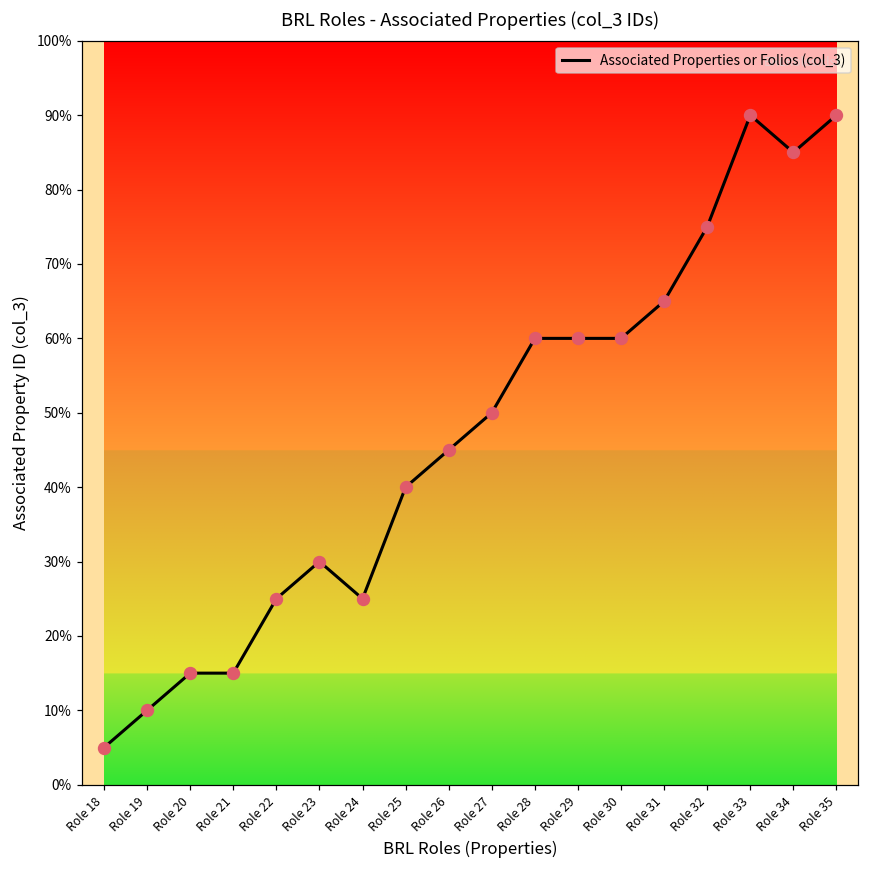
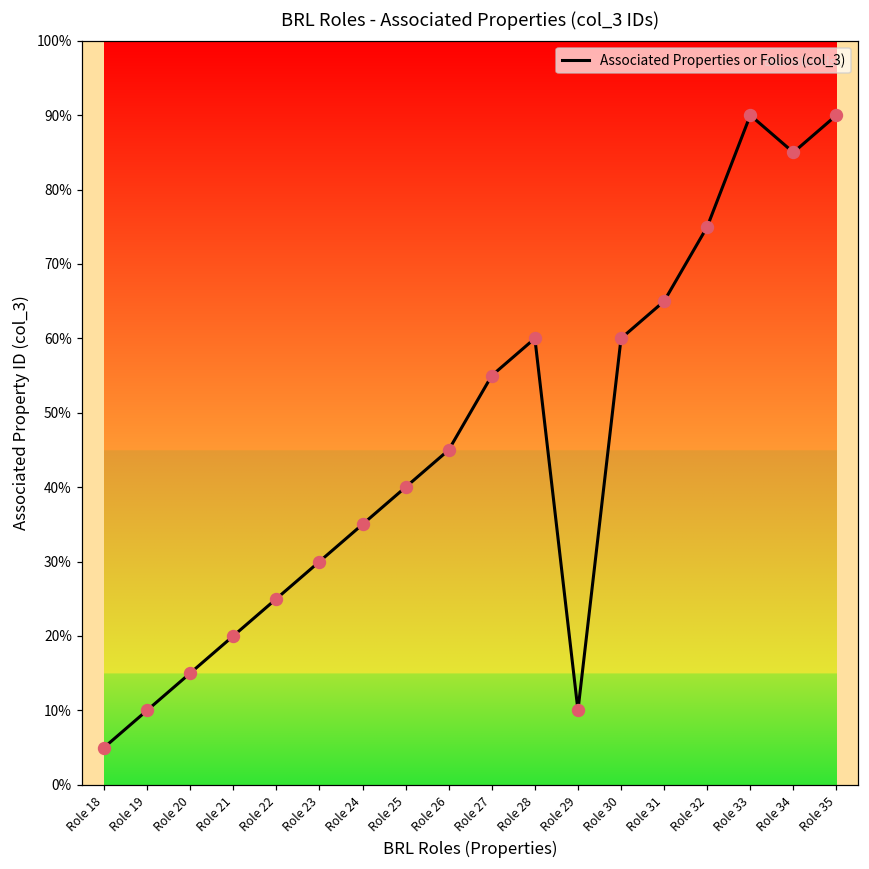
Role 21: 15% -> 20%
Role 24: 25% -> 35%
Role 27: 50% -> 55%
Role 29: 60% -> 10%
